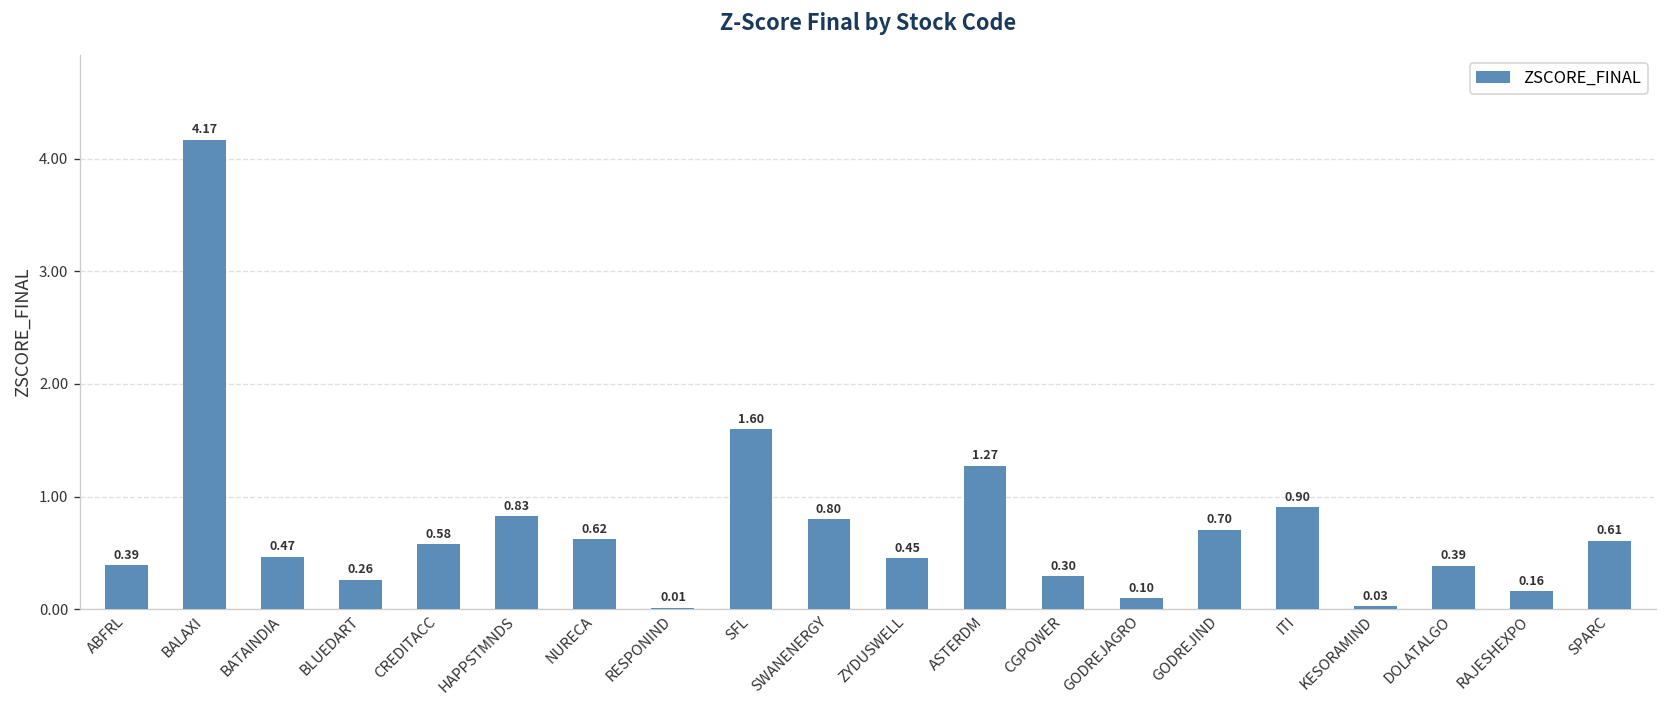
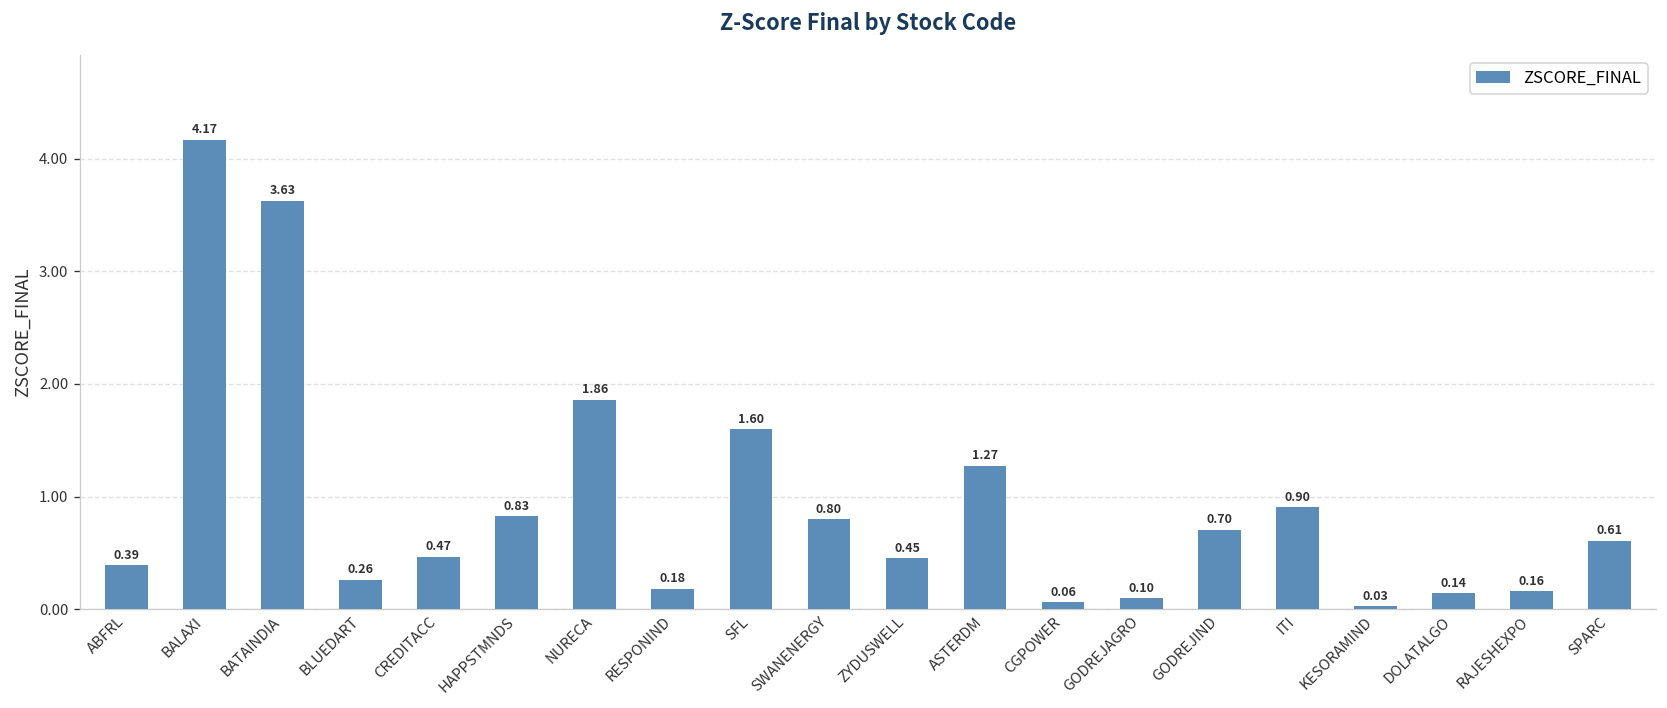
BATAINDIA: 0.47 -> 3.63
CREDITACC: 0.58 -> 0.47
NURECA: 0.62 -> 1.86
RESPONIND: 0.01 -> 0.18
CGPOWER: 0.30 -> 0.06
DOLATALGO: 0.39 -> 0.14
